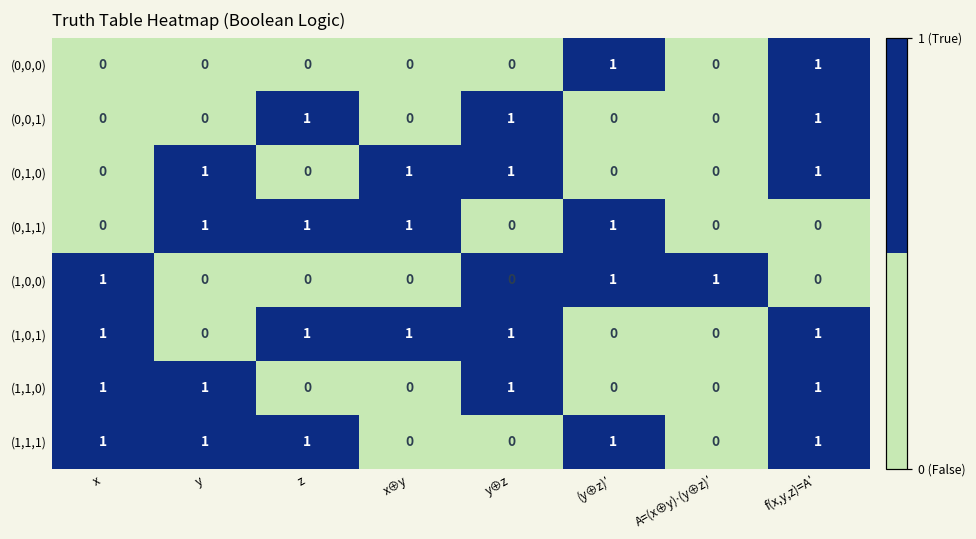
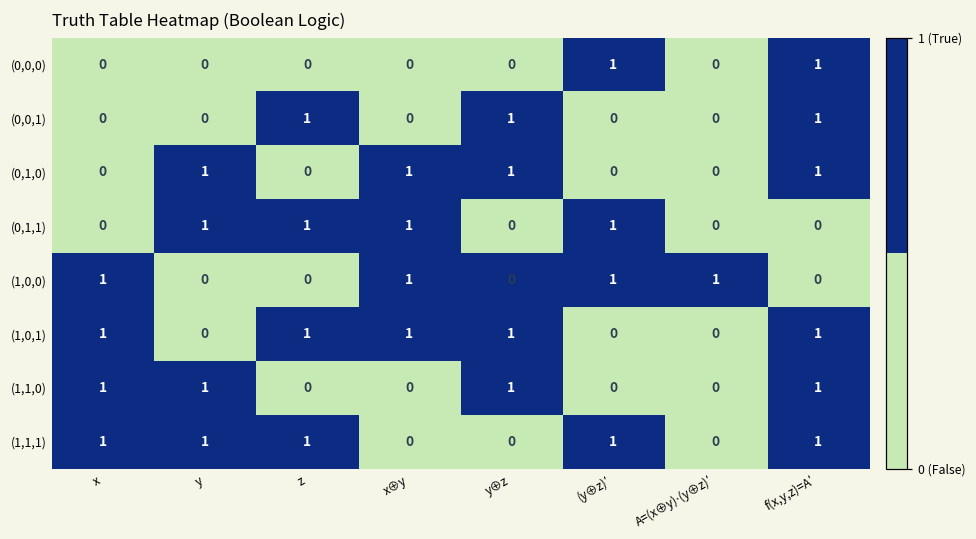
(1,0,0), x⊕y: 0 -> 1
